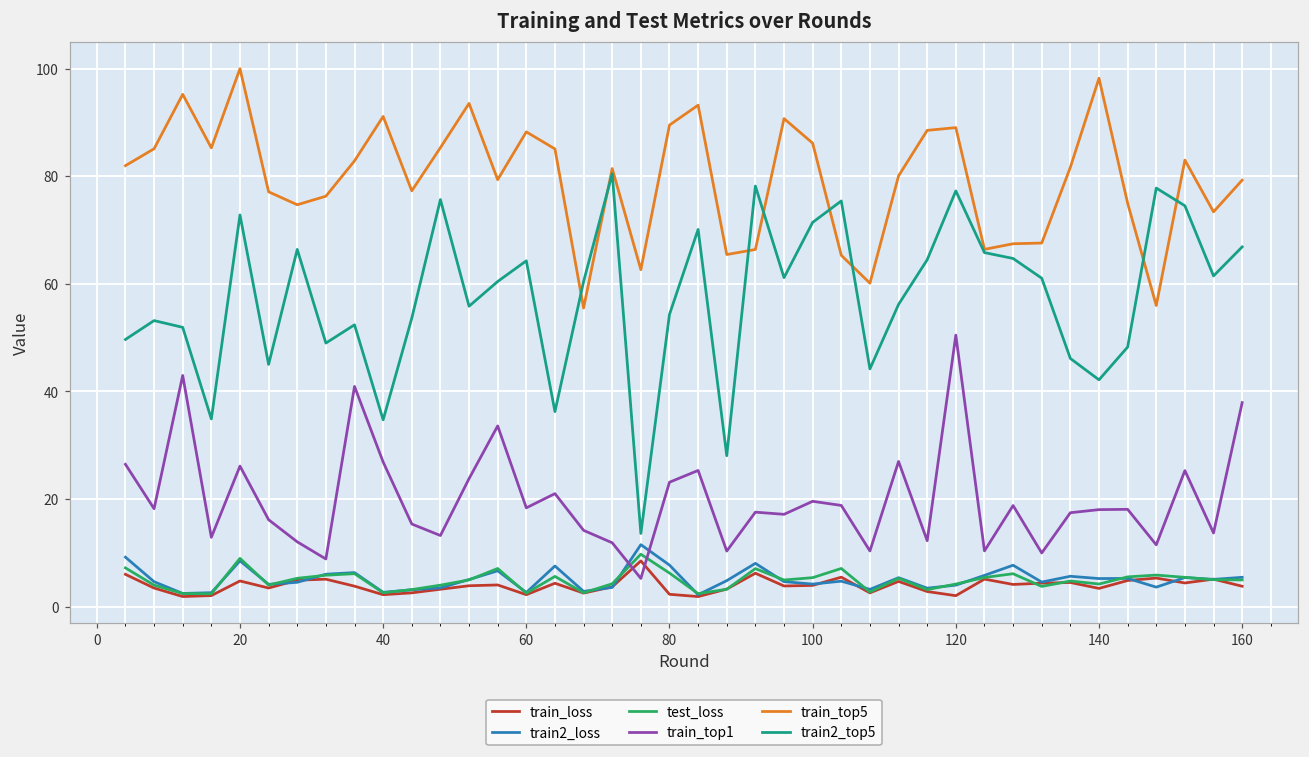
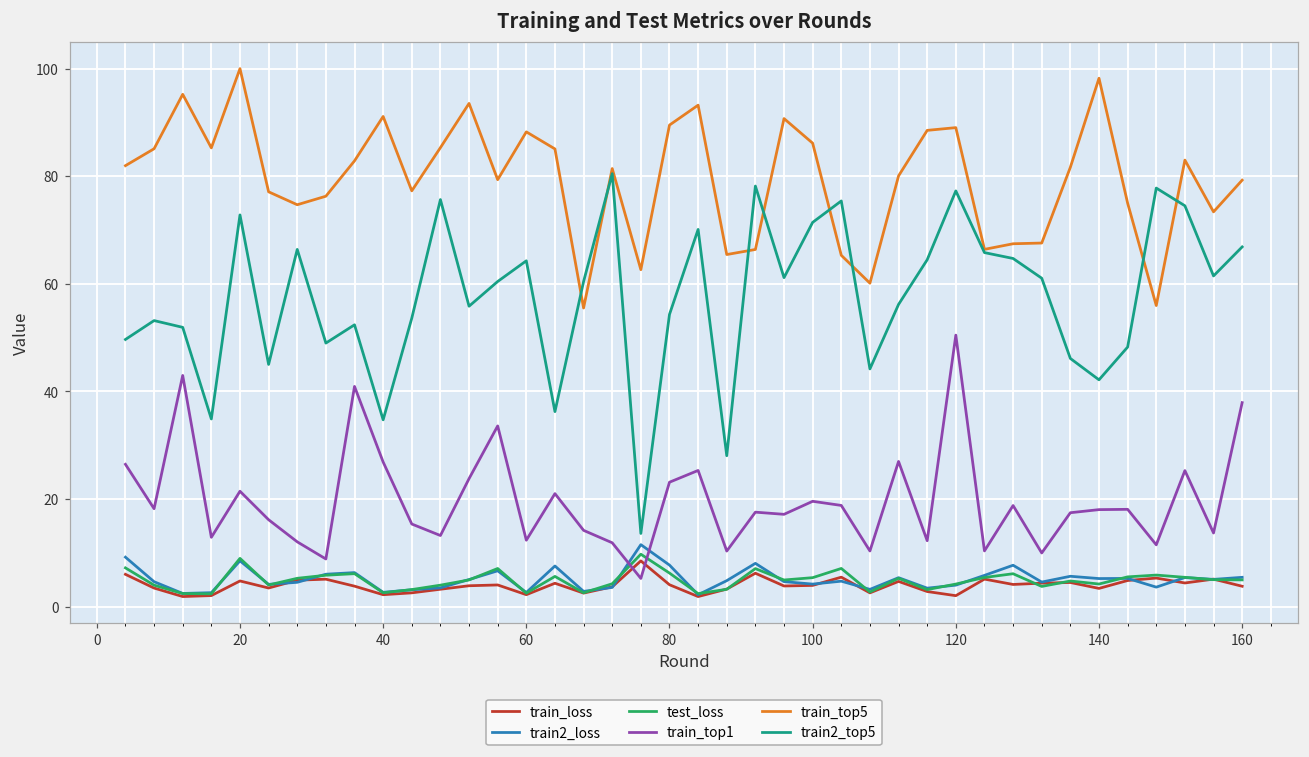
train_top1, 20: 26 -> 21
train_top1, 60: 18 -> 12
train_loss, 80: 2 -> 4
